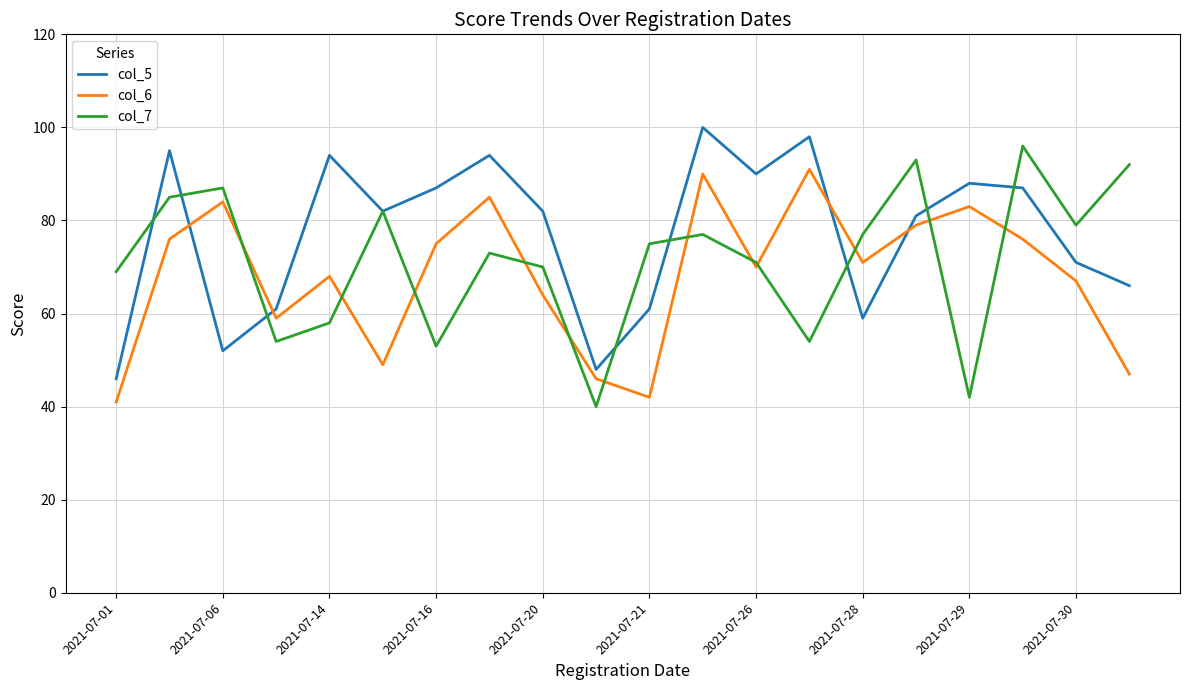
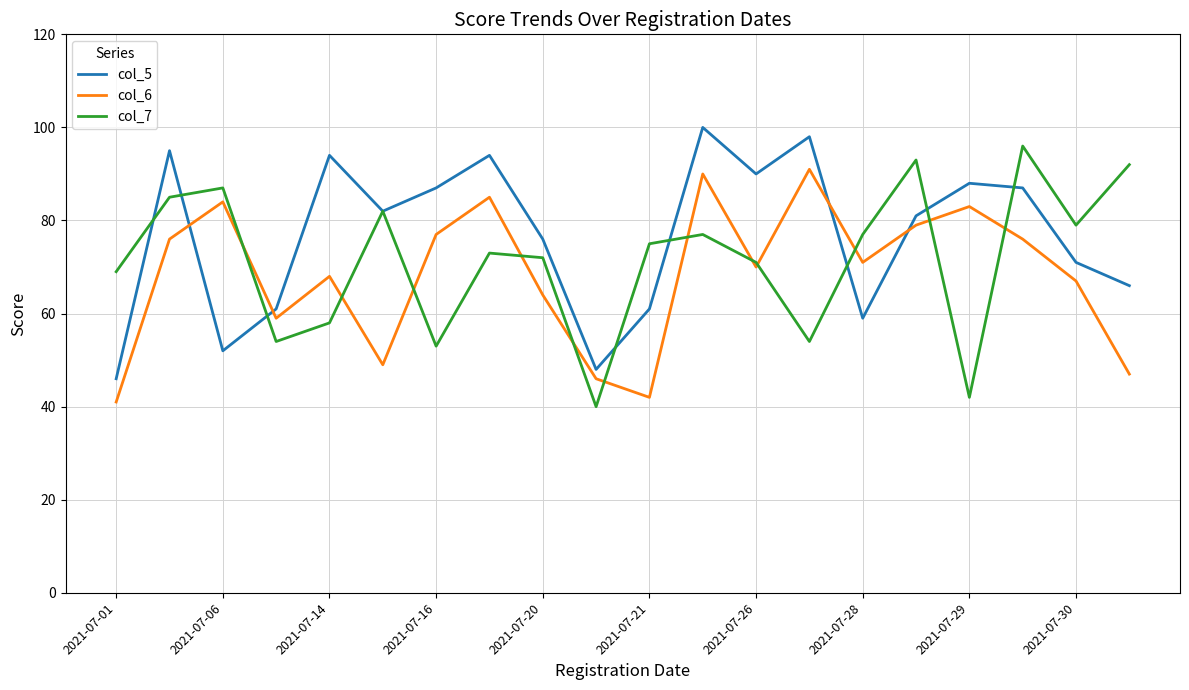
col_6, 2021-07-16: 75 -> 77
col_5, 2021-07-20: 82 -> 76
col_7, 2021-07-20: 70 -> 72
